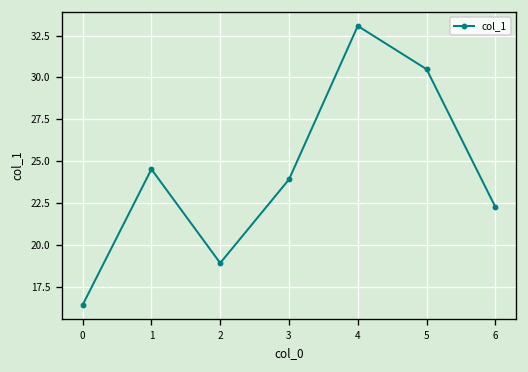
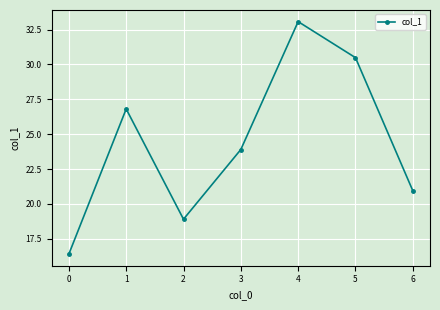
1: 24.5 -> 26.8
6: 22.3 -> 21.0
